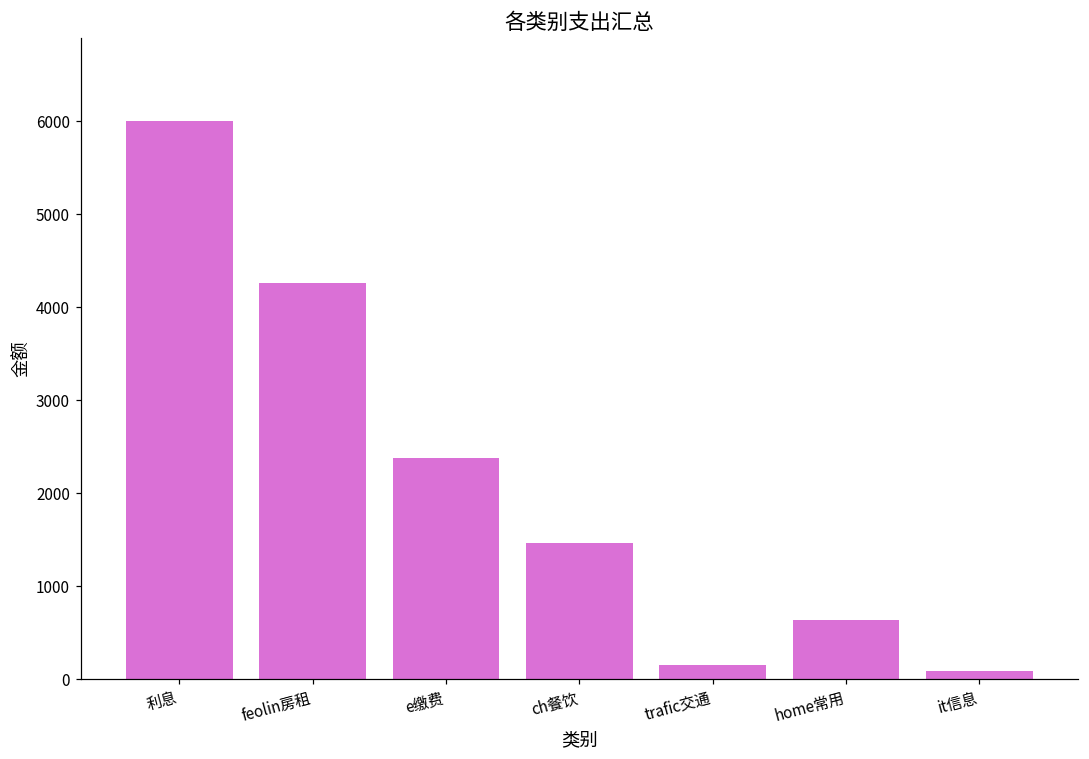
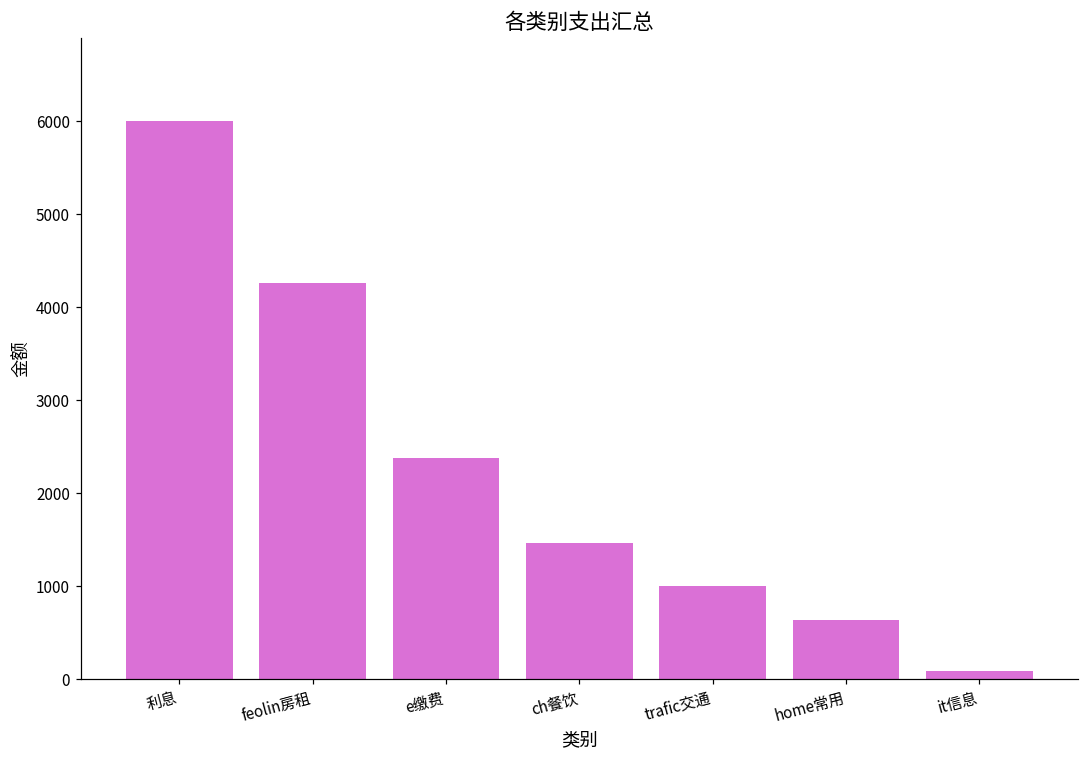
trafic交通: 200 -> 1000
